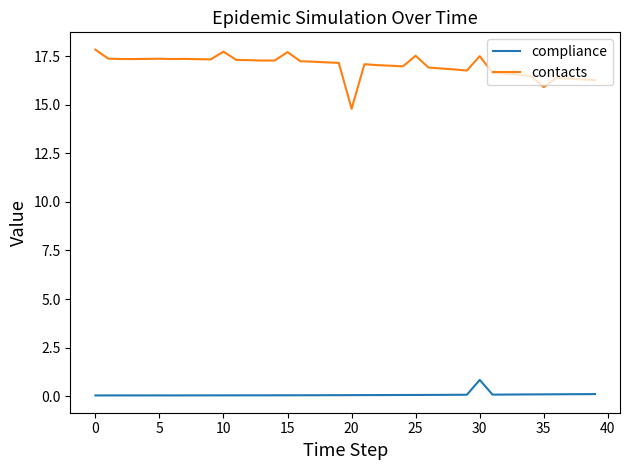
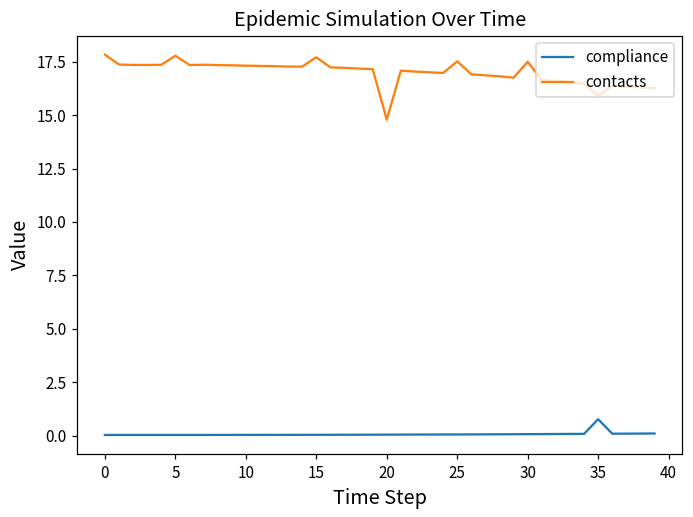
contacts, 5: 17.4 -> 17.8
contacts, 10: 17.7 -> 17.3
compliance, 30: 0.8 -> 0.1
compliance, 35: 0.1 -> 0.8
